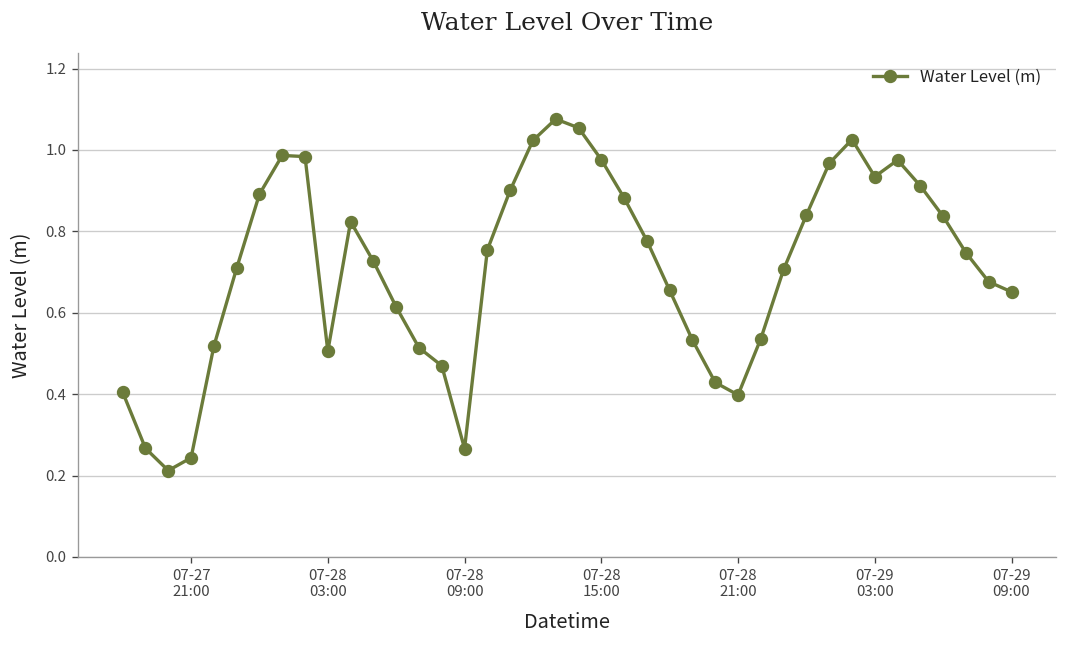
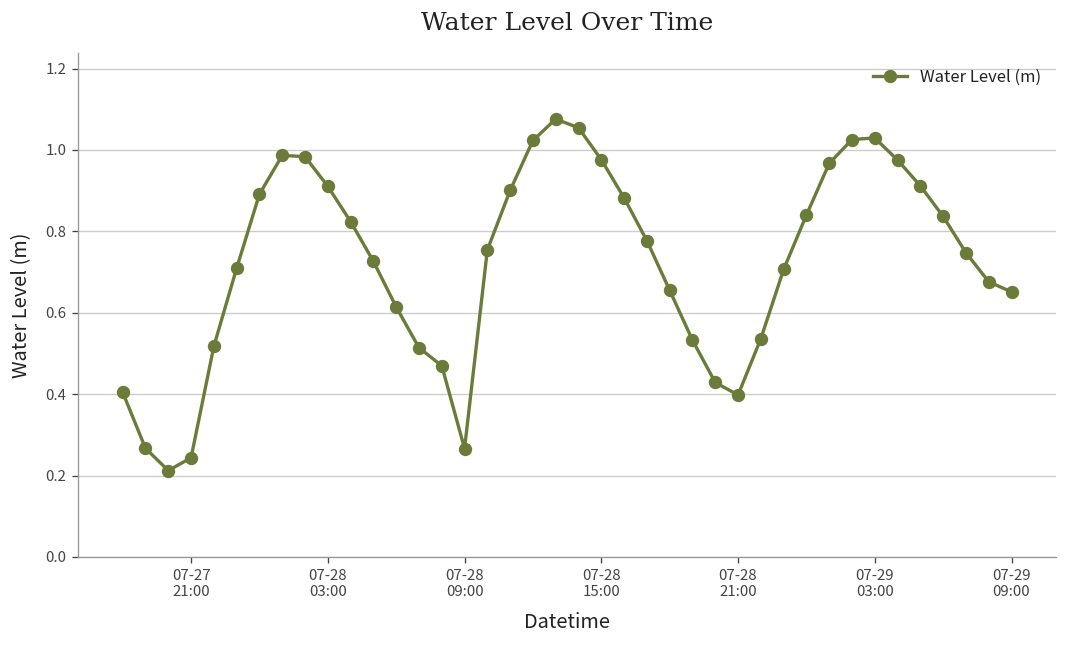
07-28 03:00: 0.51 -> 0.91
07-29 03:00: 0.93 -> 1.03
